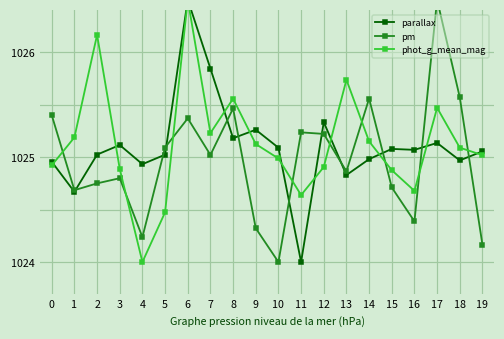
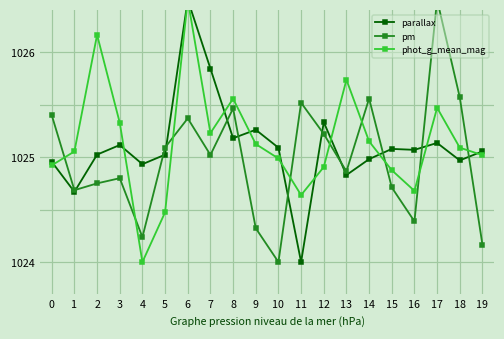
phot_g_mean_mag, 1: 1025.2 -> 1025.1
phot_g_mean_mag, 3: 1024.9 -> 1025.3
pm, 11: 1025.2 -> 1025.5
